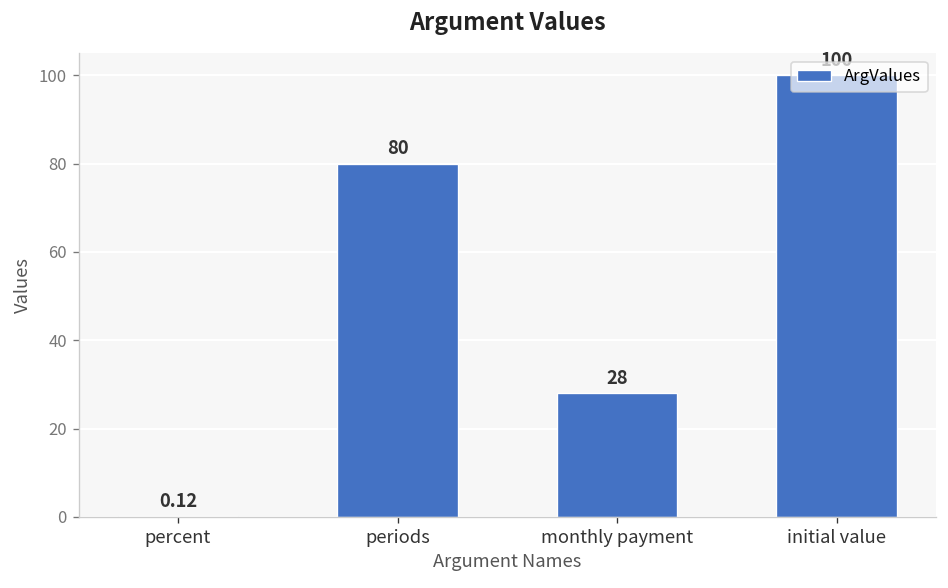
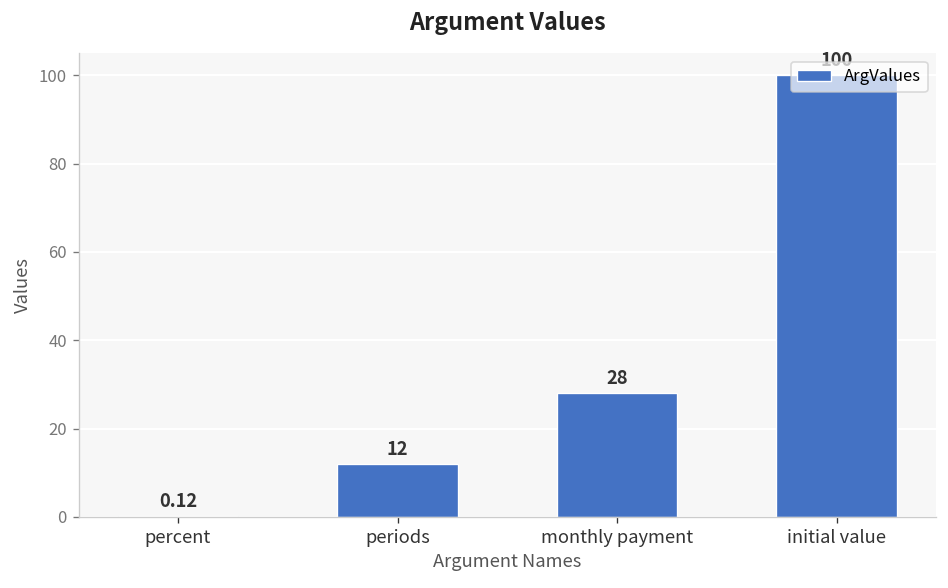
periods: 80 -> 12
